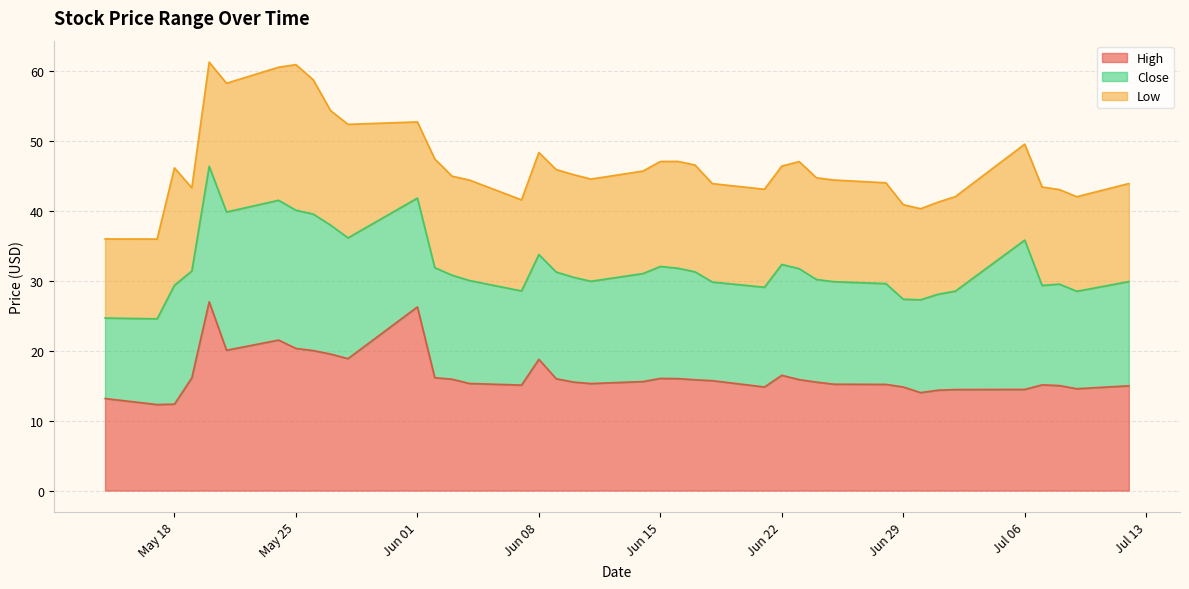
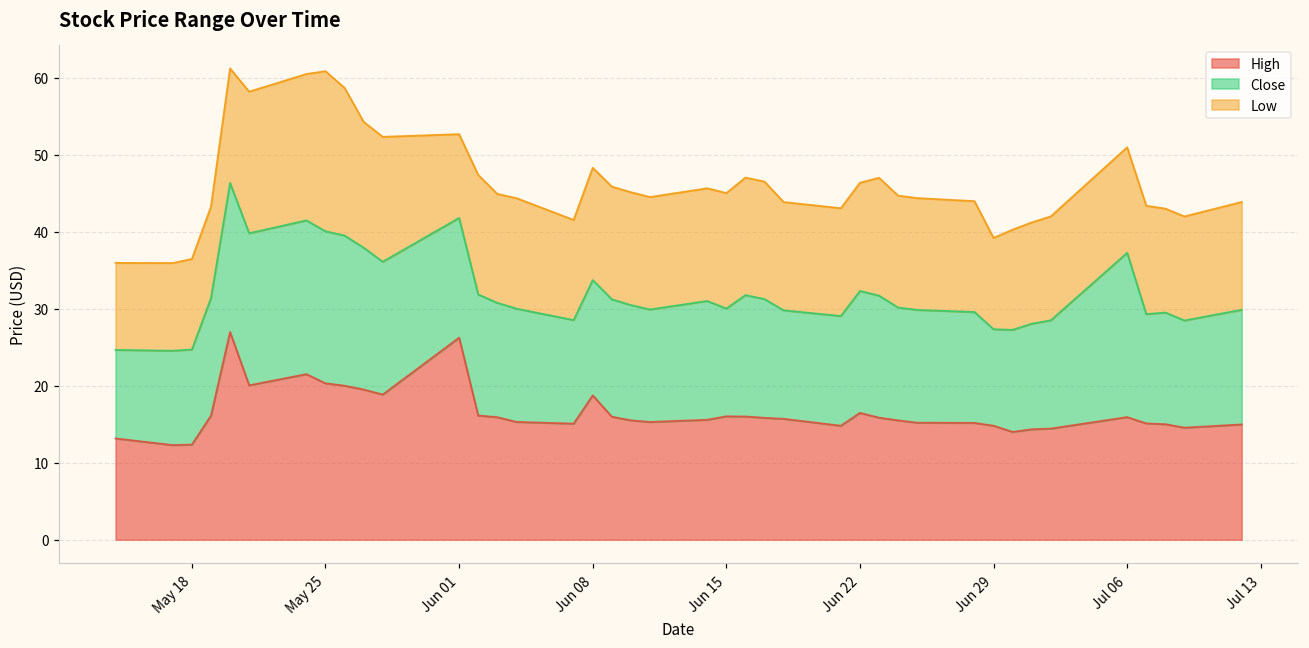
Close, May 18: 17 -> 12
Low, May 18: 17 -> 12
Close, Jun 15: 16 -> 14
Low, Jun 29: 14 -> 12
High, Jul 06: 14 -> 16
